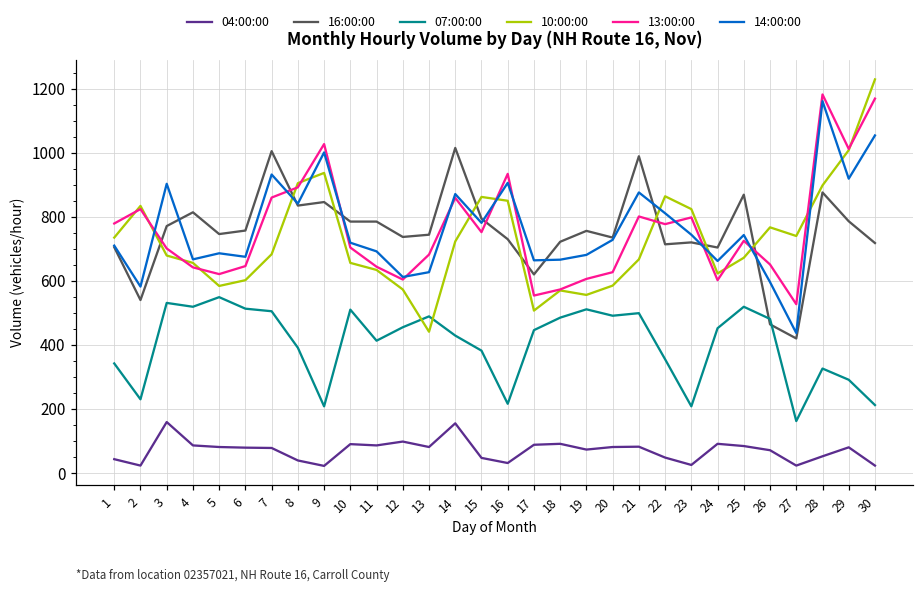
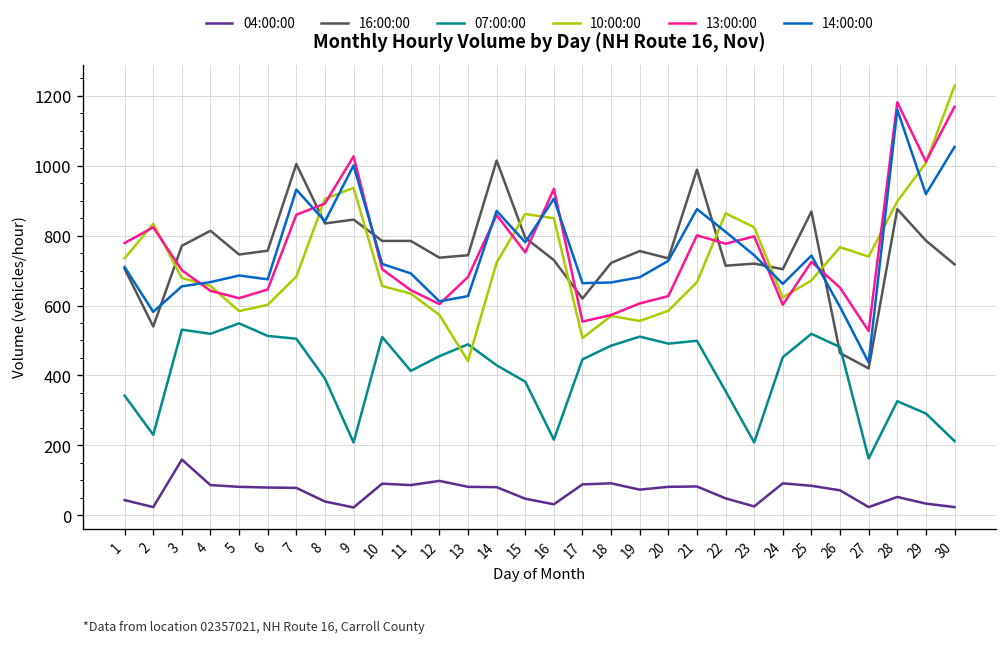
14:00:00, 3: 900 -> 660
04:00:00, 14: 160 -> 80
04:00:00, 29: 80 -> 30
